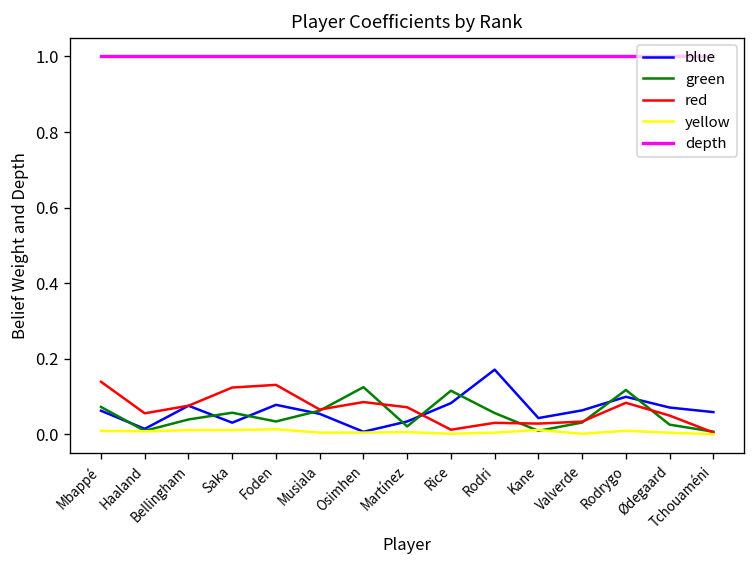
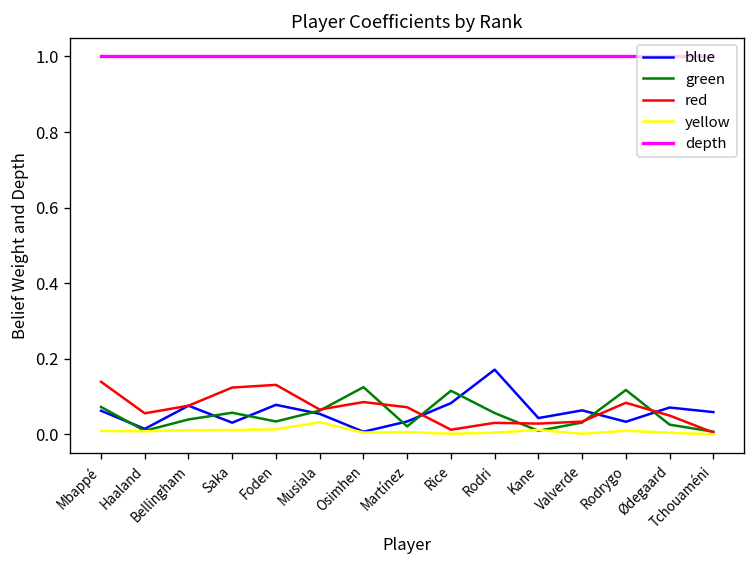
yellow, Musiala: 0.00 -> 0.03
blue, Rodrygo: 0.10 -> 0.03
